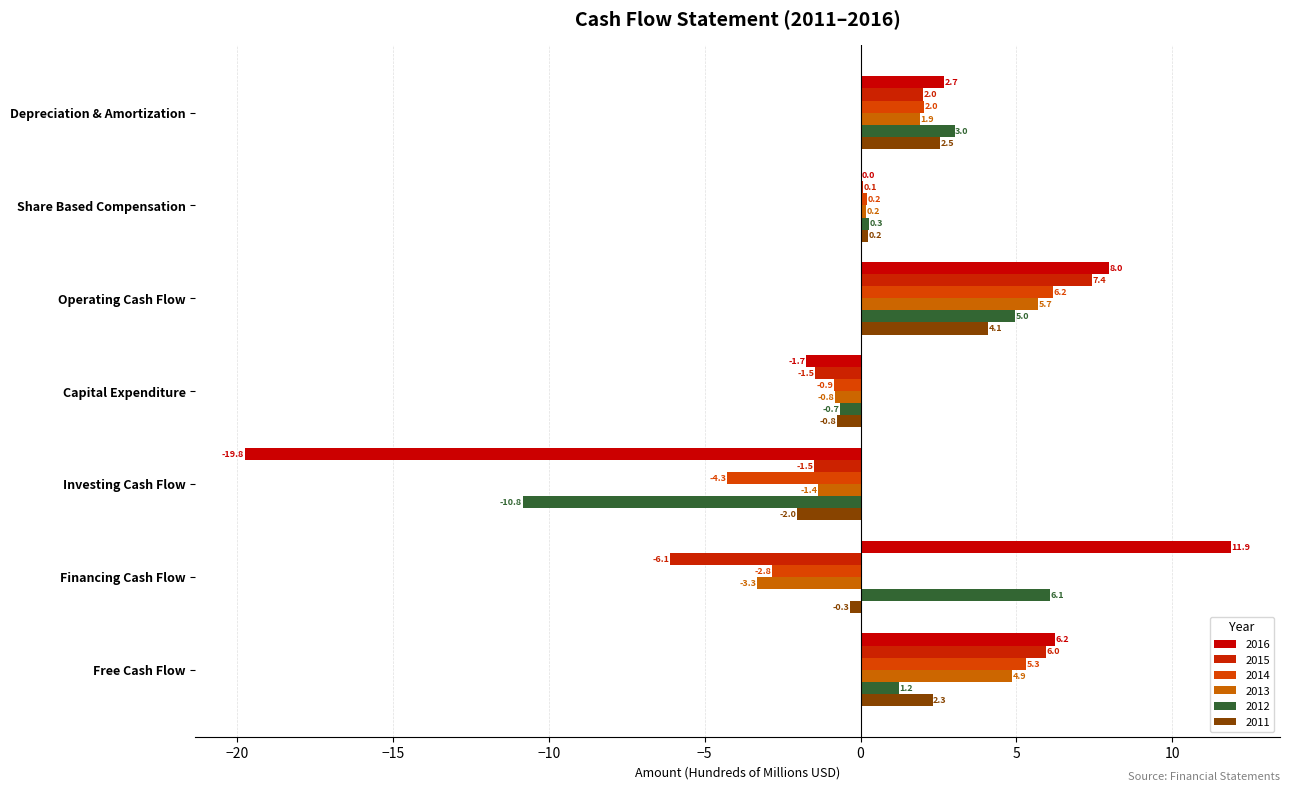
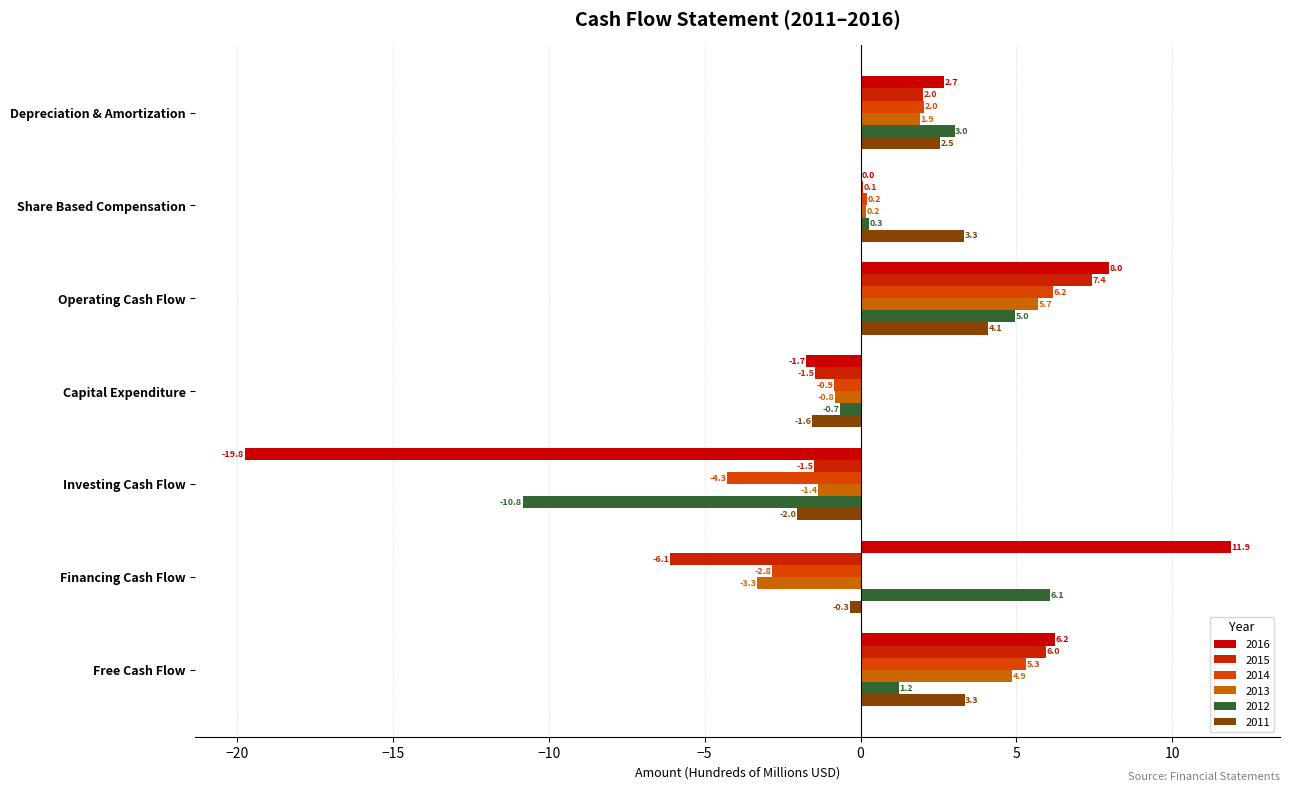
2011, Share Based Compensation: 0.2 -> 3.3
2011, Capital Expenditure: -0.8 -> -1.6
2011, Free Cash Flow: 2.3 -> 3.3
